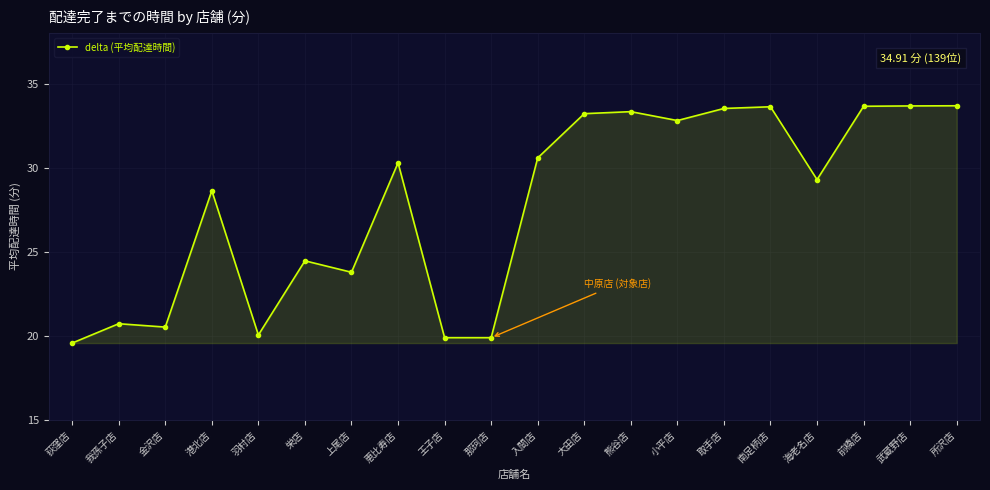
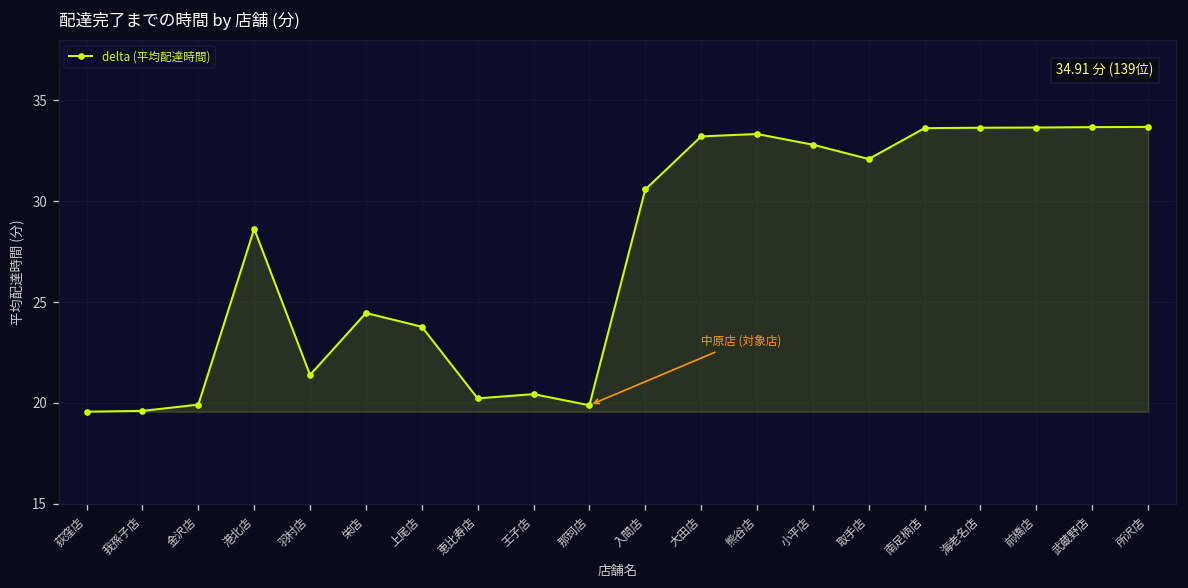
我孫子店: 20.7 -> 19.6
金沢店: 20.5 -> 19.9
羽村店: 20.1 -> 21.4
恵比寿店: 30.3 -> 20.2
王子店: 19.9 -> 20.4
取手店: 33.5 -> 32.1
海老名店: 29.3 -> 33.6
